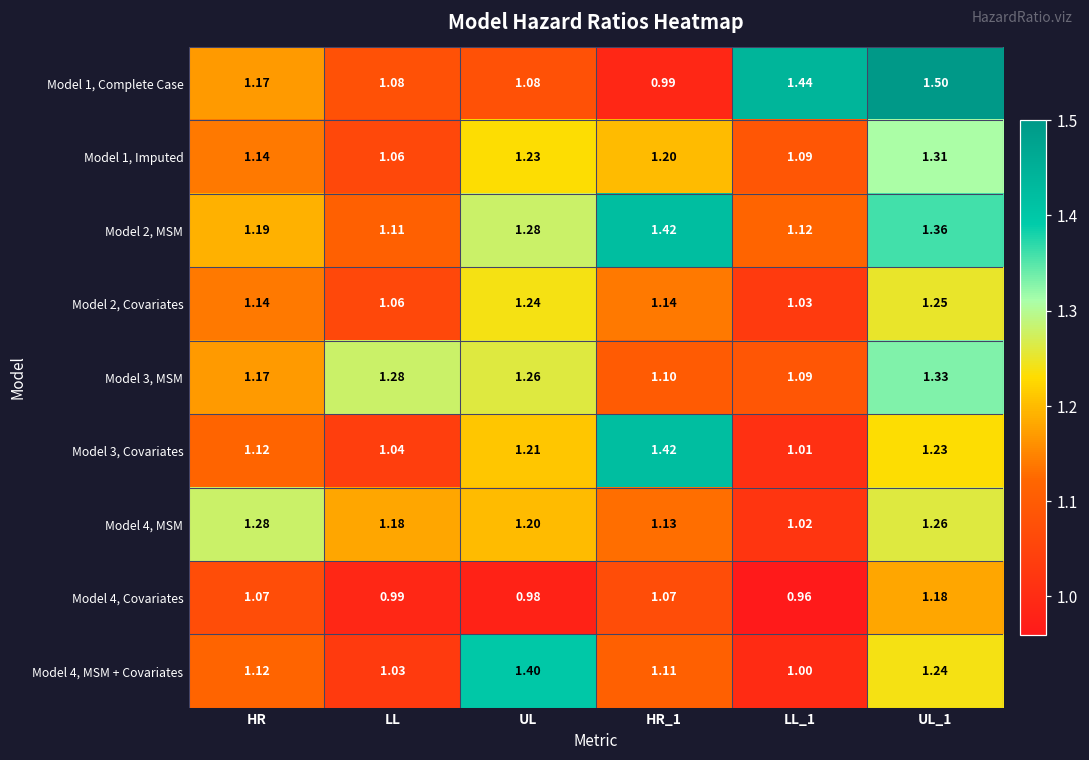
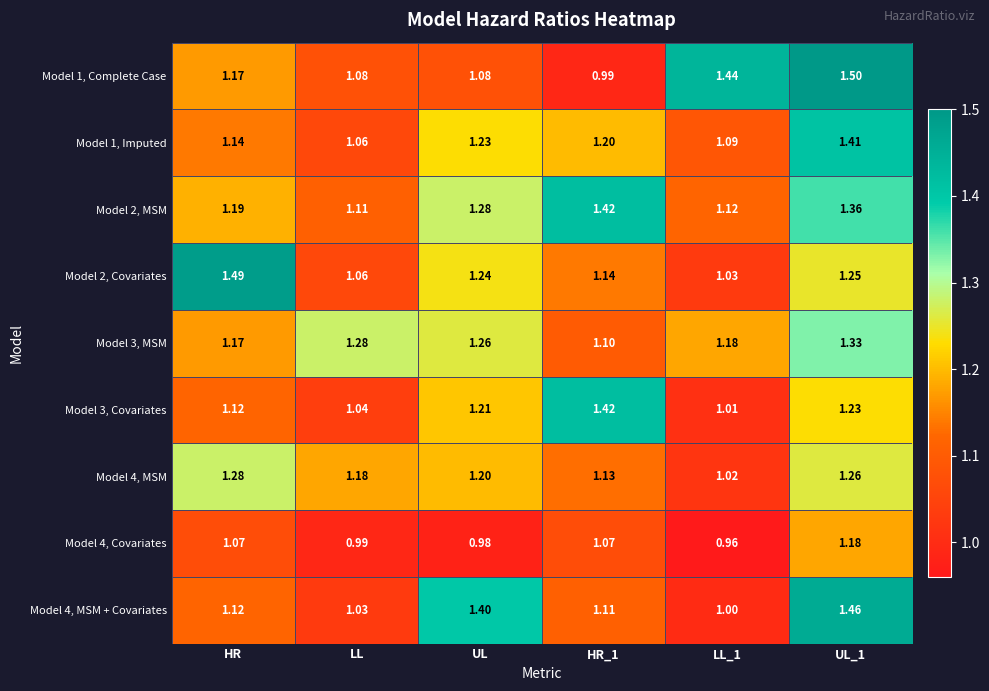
Model 1, Imputed, UL_1: 1.31 -> 1.41
Model 2, Covariates, HR: 1.14 -> 1.49
Model 3, MSM, LL_1: 1.09 -> 1.18
Model 4, MSM + Covariates, UL_1: 1.24 -> 1.46
